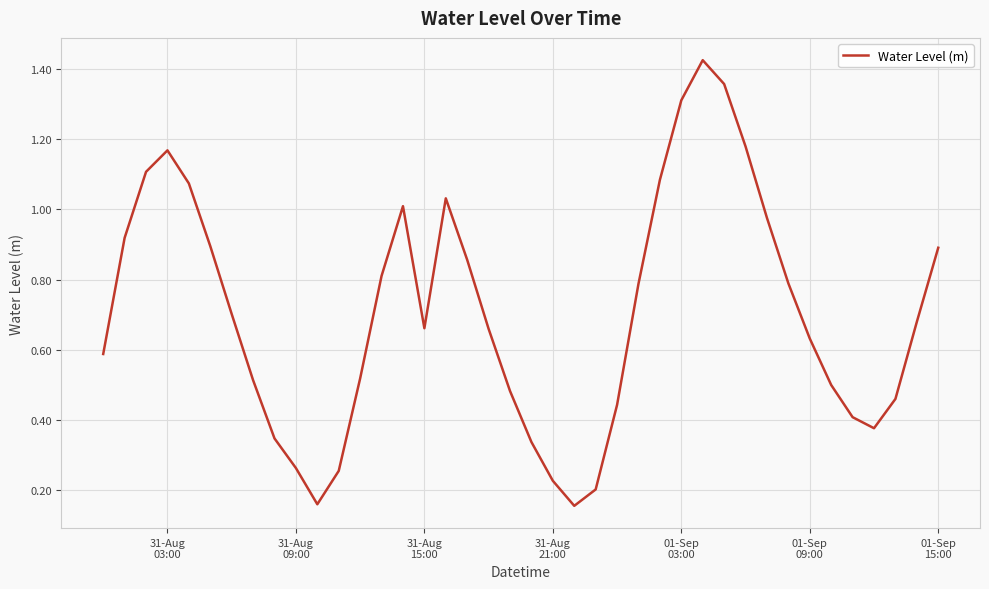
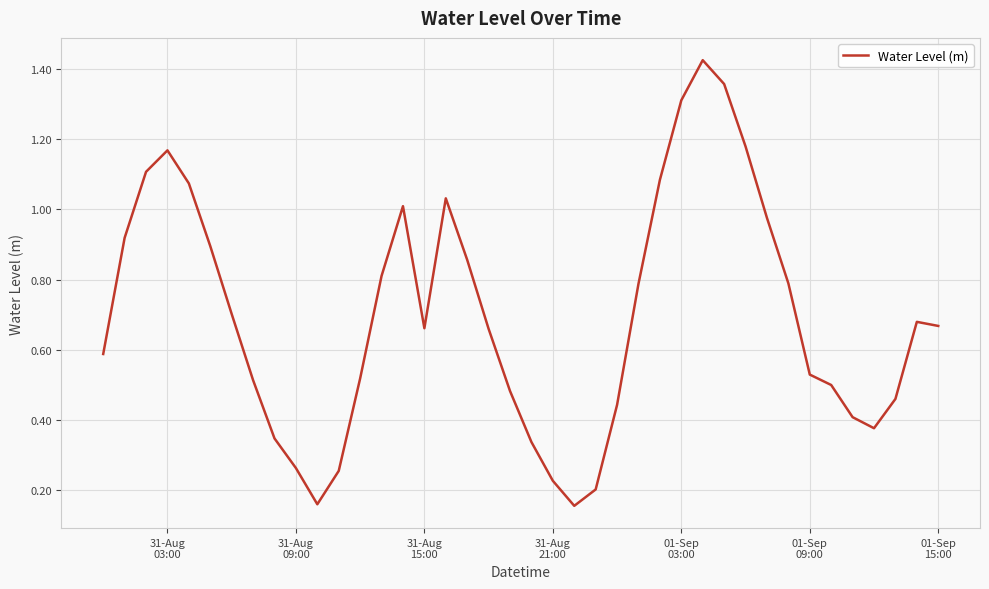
01-Sep 09:00: 0.63 -> 0.53
01-Sep 15:00: 0.89 -> 0.67
